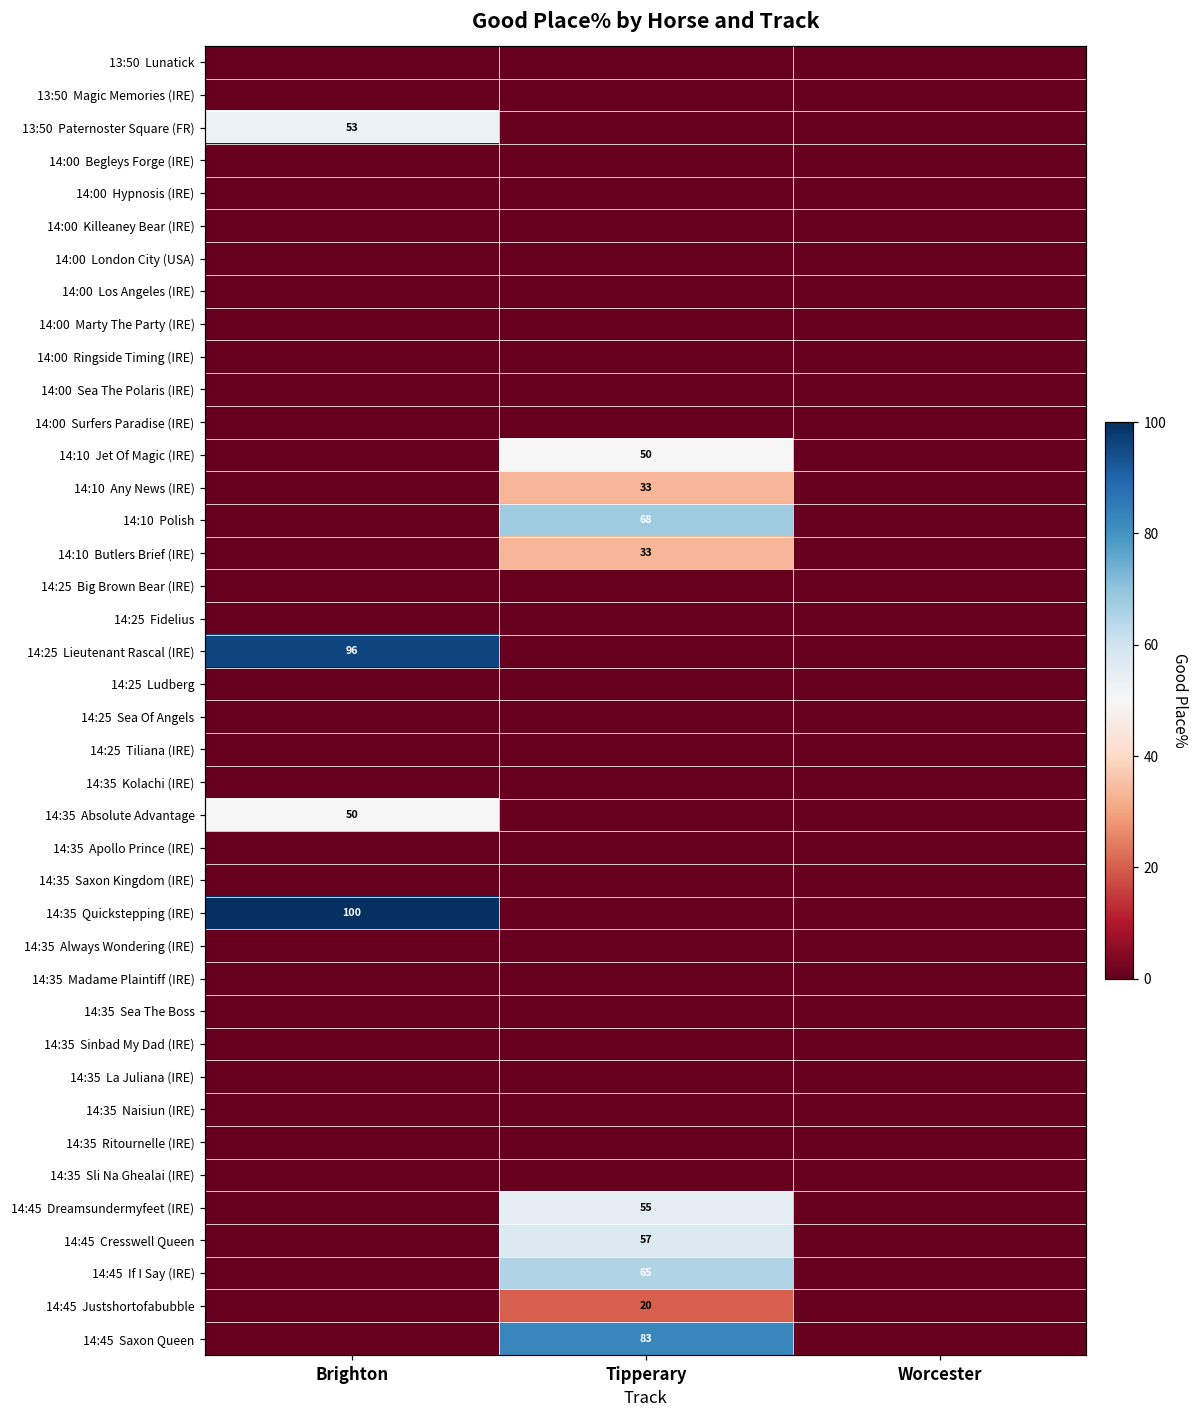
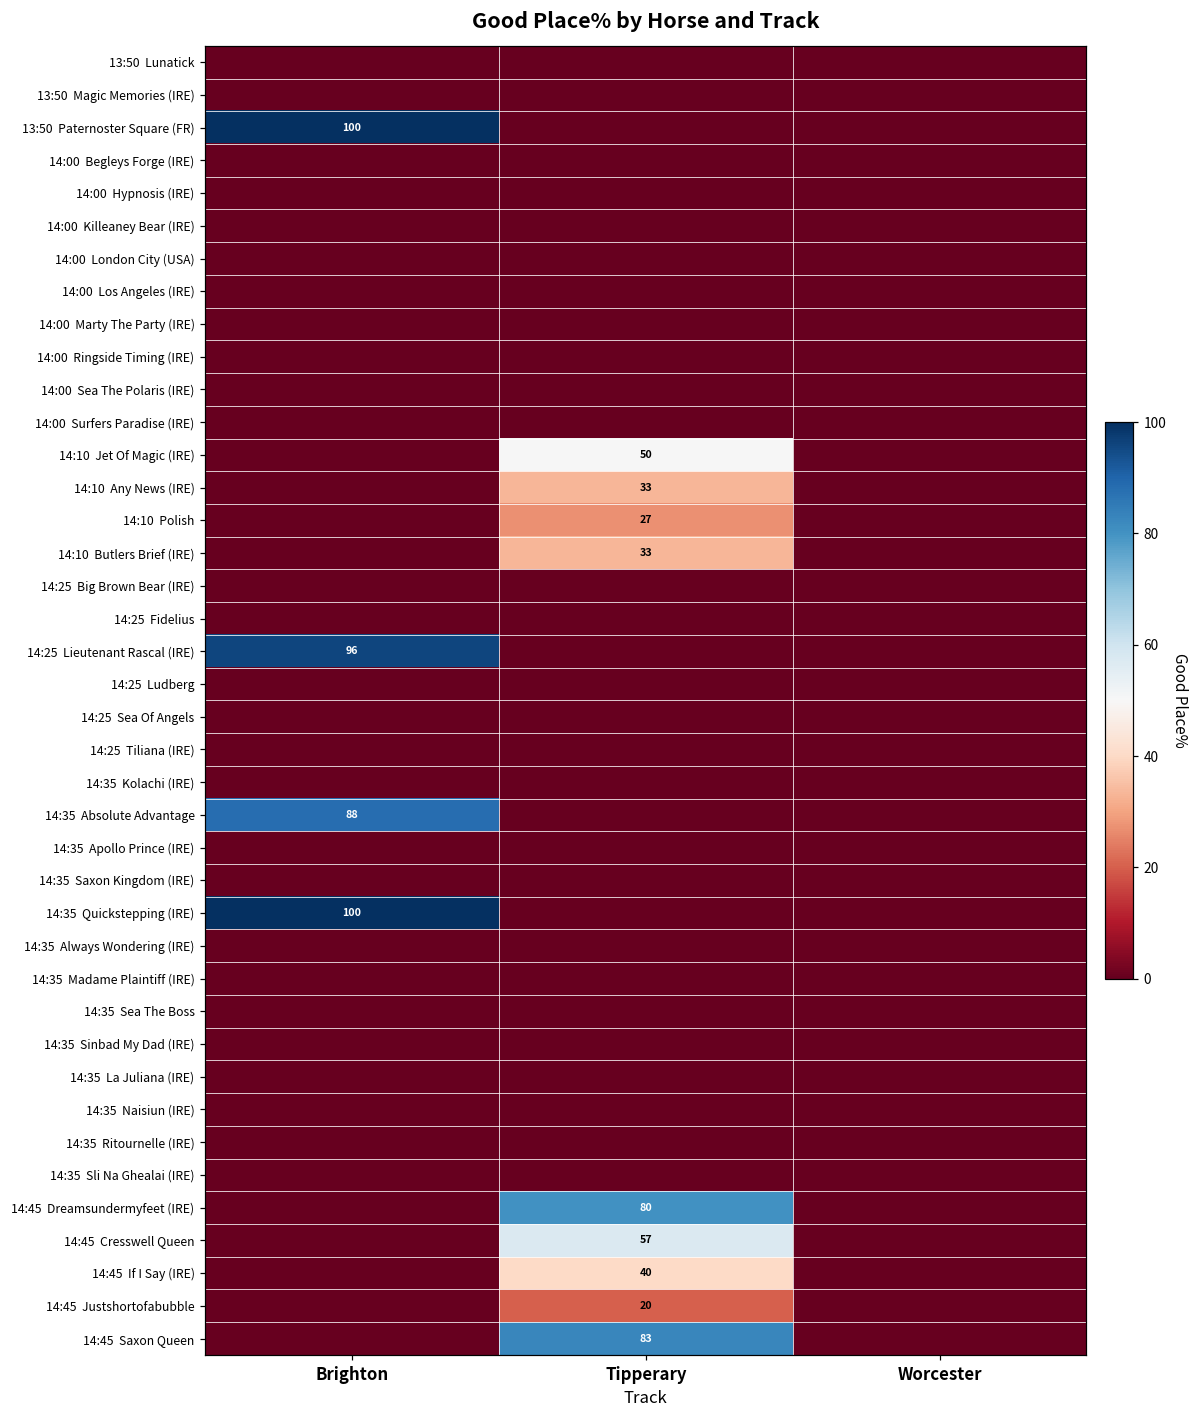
13:50 Paternoster Square (FR), Brighton: 53 -> 100
14:10 Polish, Tipperary: 68 -> 27
14:35 Absolute Advantage, Brighton: 50 -> 88
14:45 Dreamsundermyfeet (IRE), Tipperary: 55 -> 80
14:45 If I Say (IRE), Tipperary: 65 -> 40
